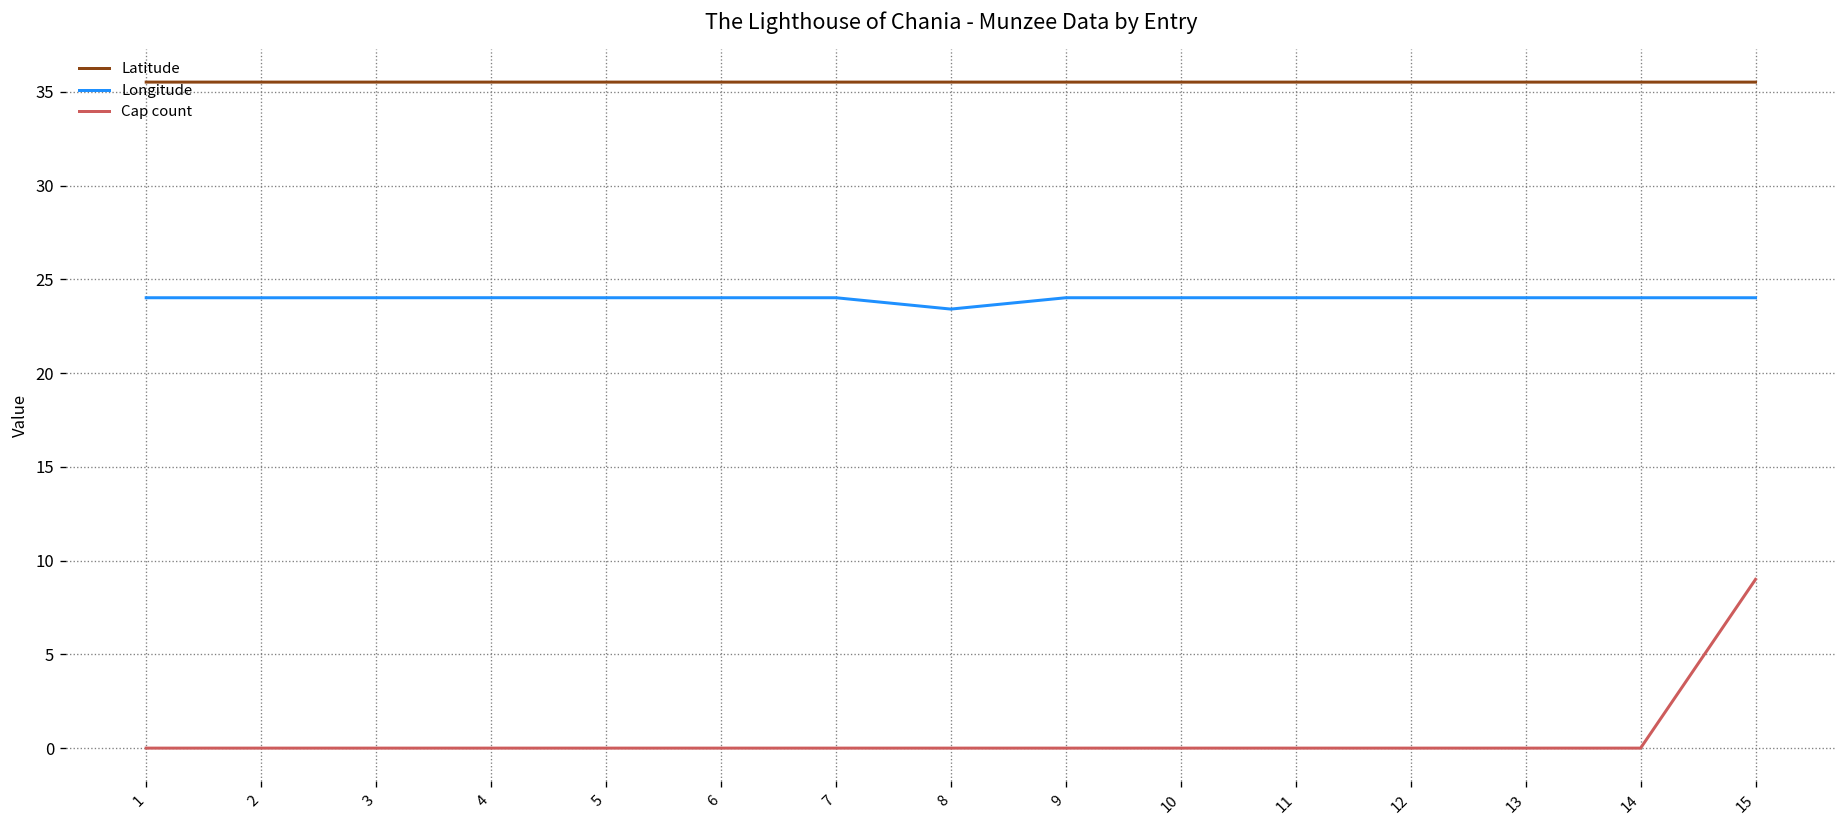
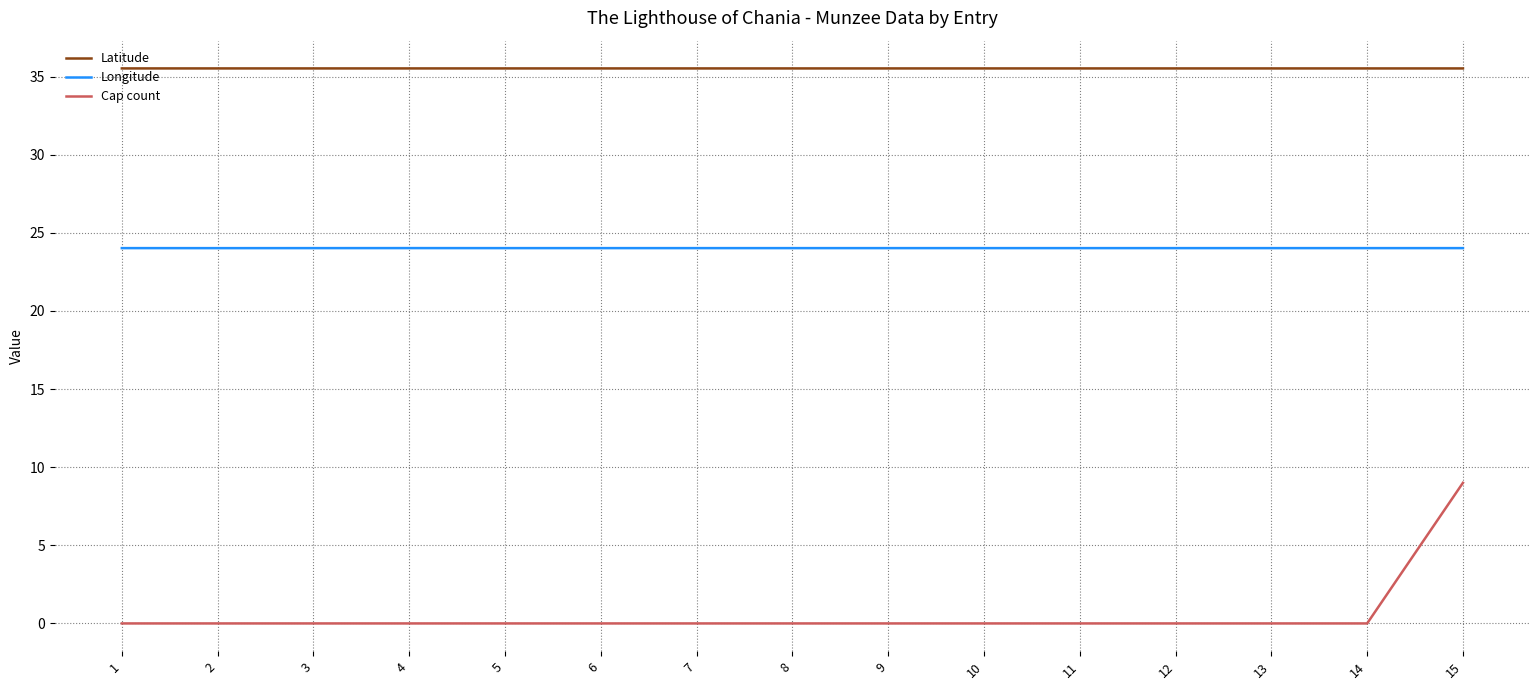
Longitude, 8: 23.4 -> 24.0
